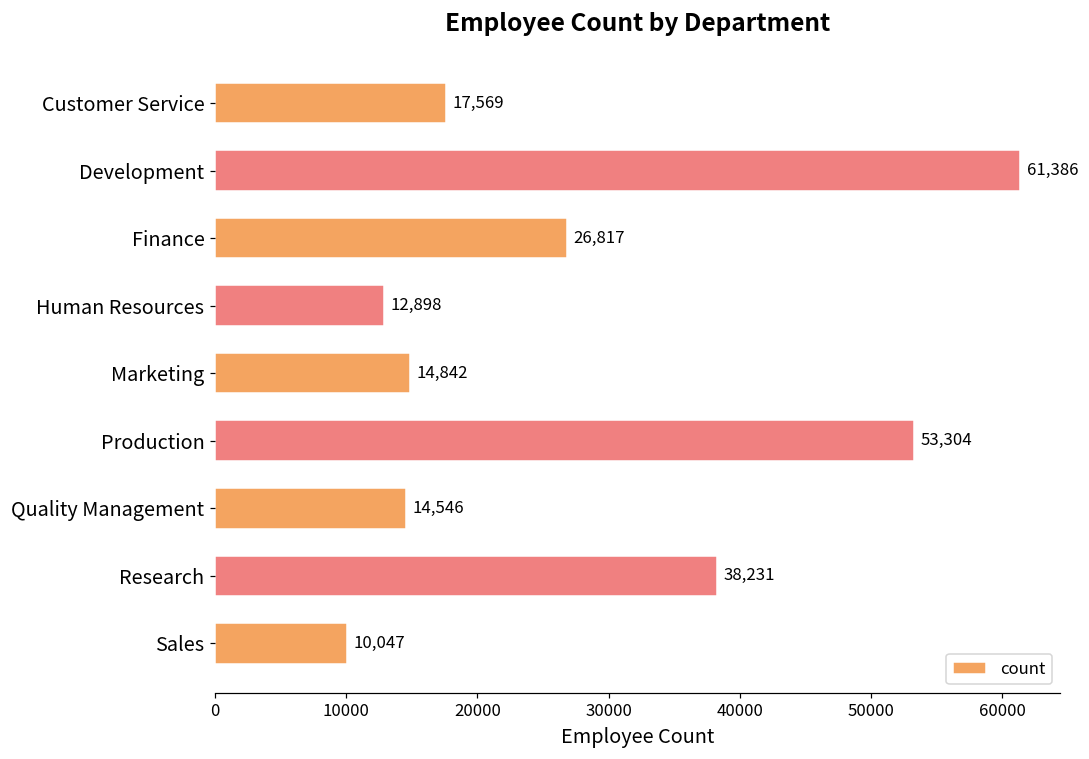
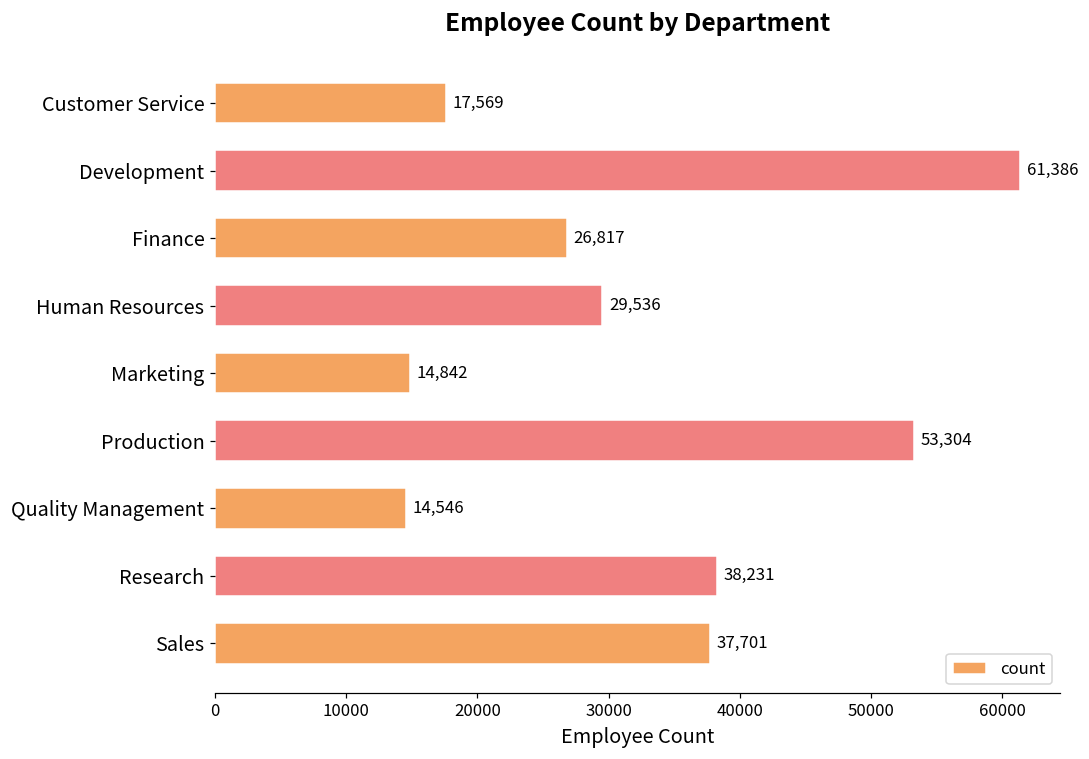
Human Resources: 12,898 -> 29,536
Sales: 10,047 -> 37,701
